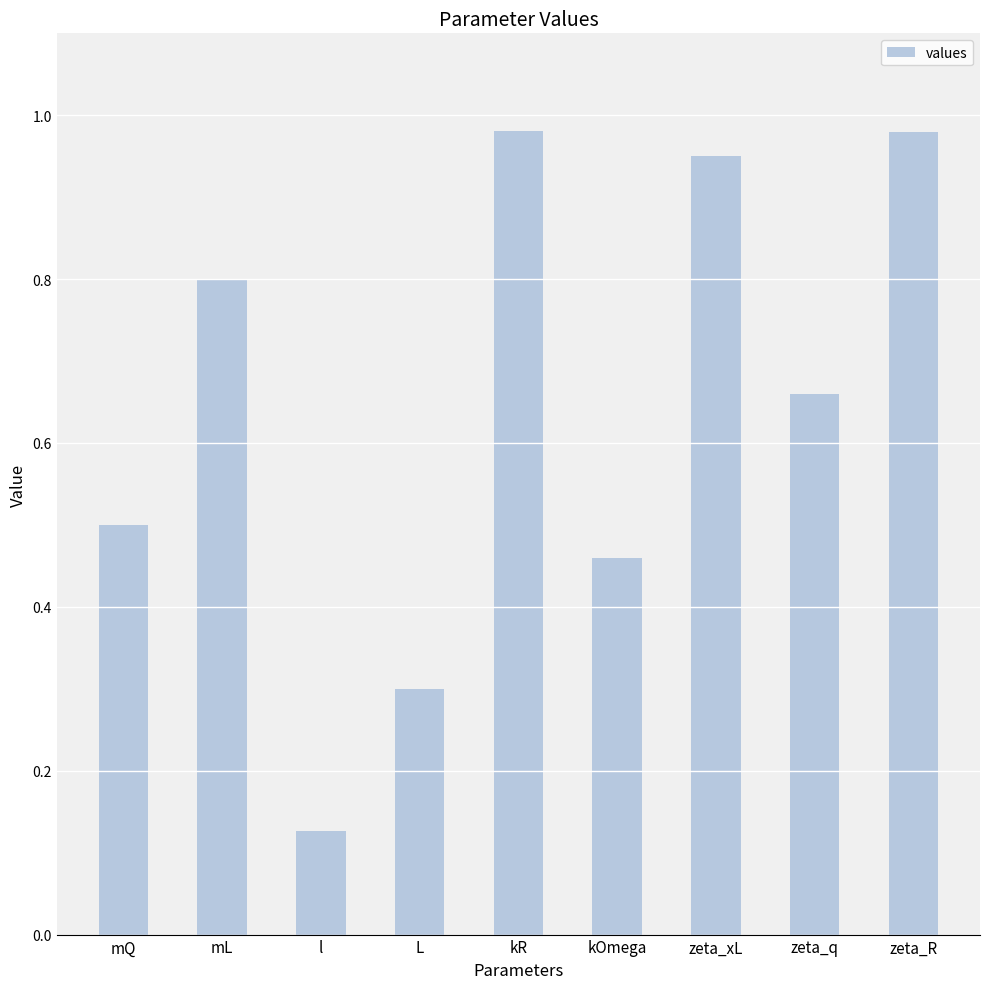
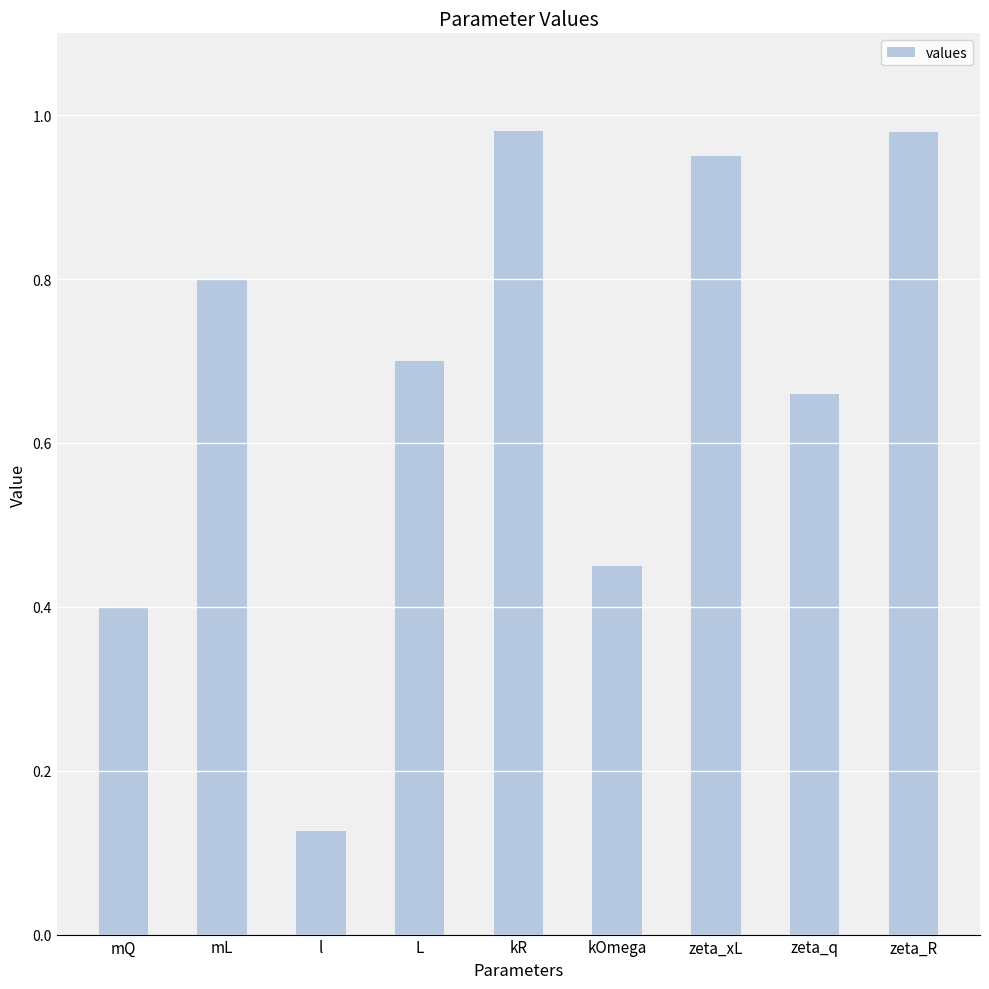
mQ: 0.5 -> 0.4
L: 0.3 -> 0.7
kOmega: 0.46 -> 0.45
